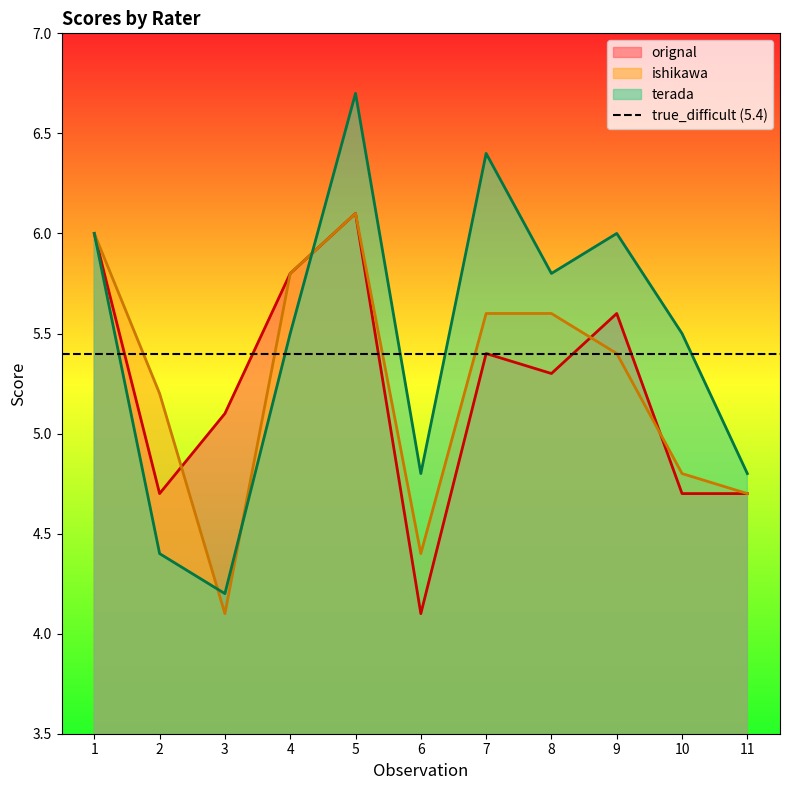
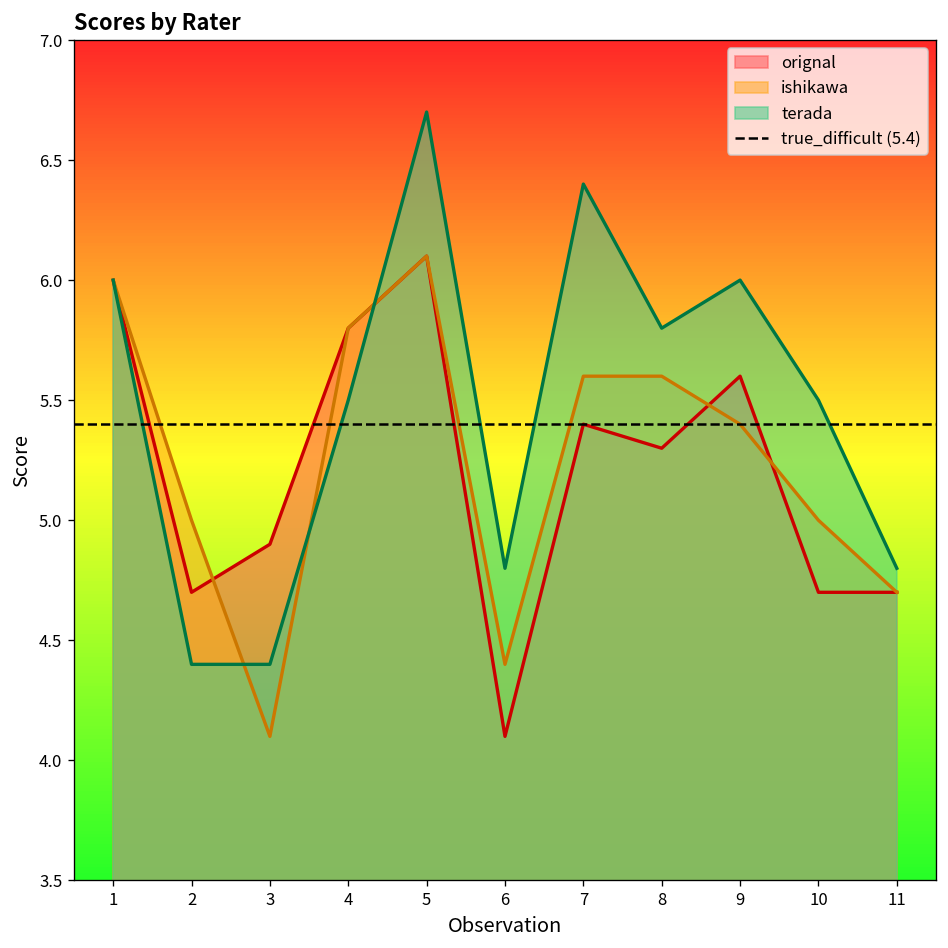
ishikawa, 2: 5.2 -> 5.0
orignal, 3: 5.1 -> 4.9
terada, 3: 4.2 -> 4.4
ishikawa, 10: 4.8 -> 5.0
